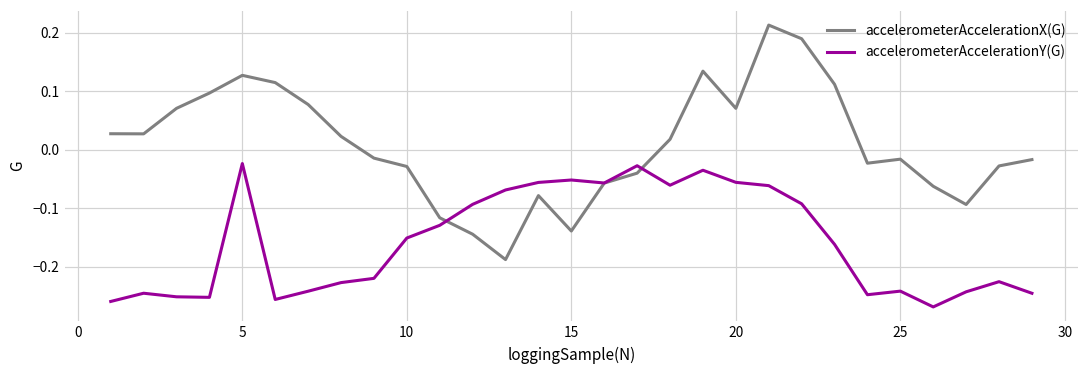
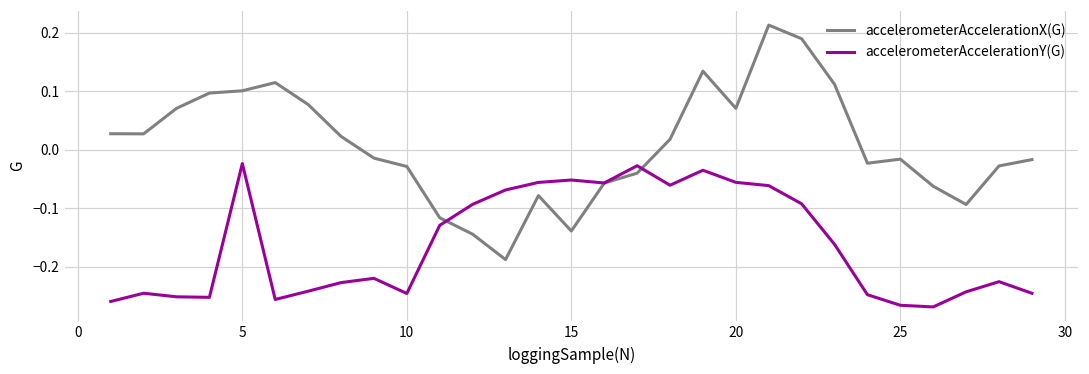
accelerometerAccelerationX(G), 5: 0.13 -> 0.10
accelerometerAccelerationY(G), 10: -0.15 -> -0.25
accelerometerAccelerationY(G), 25: -0.24 -> -0.27
